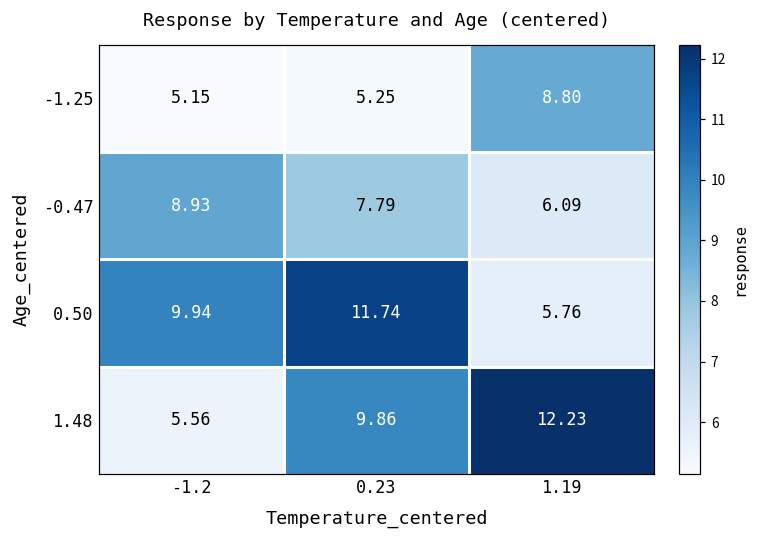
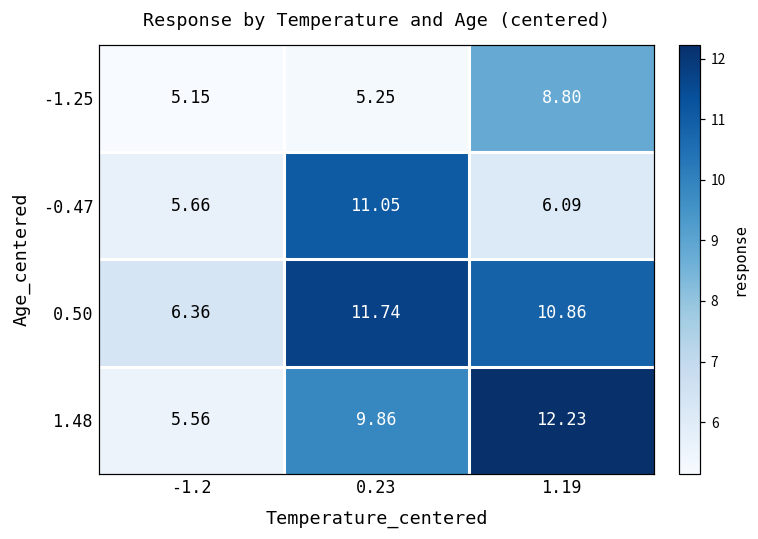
-0.47, -1.2: 8.93 -> 5.66
-0.47, 0.23: 7.79 -> 11.05
0.50, -1.2: 9.94 -> 6.36
0.50, 1.19: 5.76 -> 10.86
